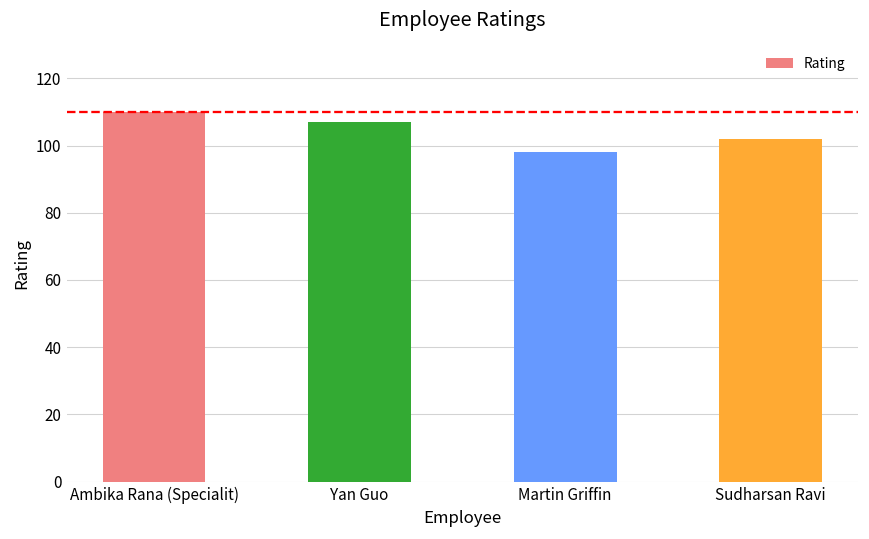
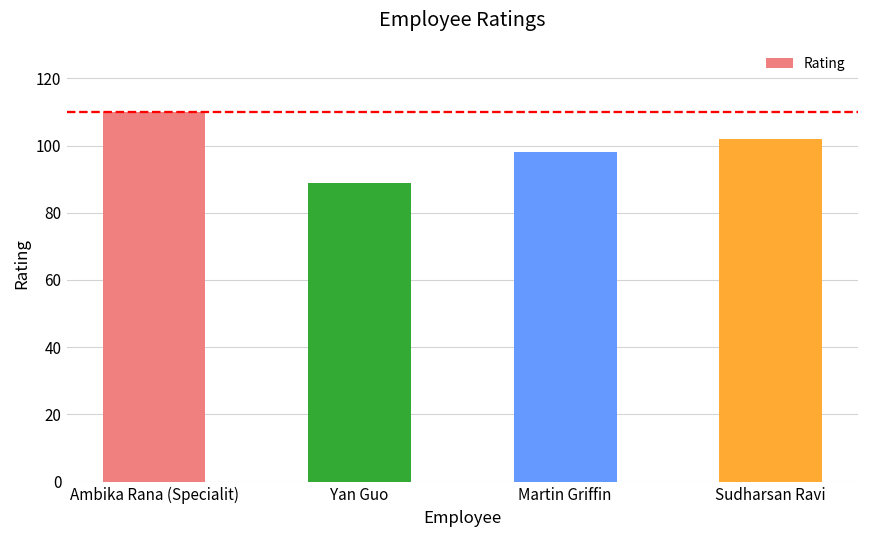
Yan Guo: 107 -> 89
